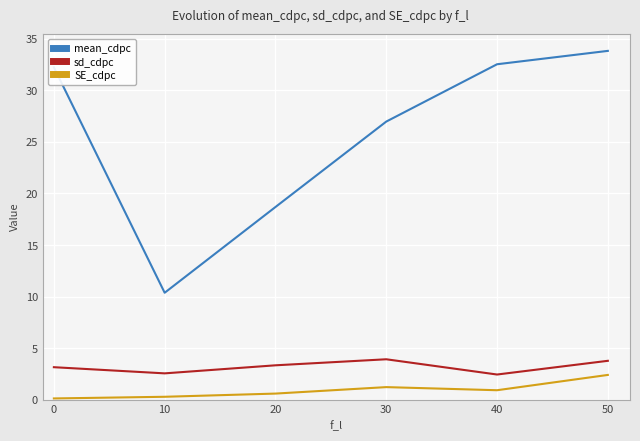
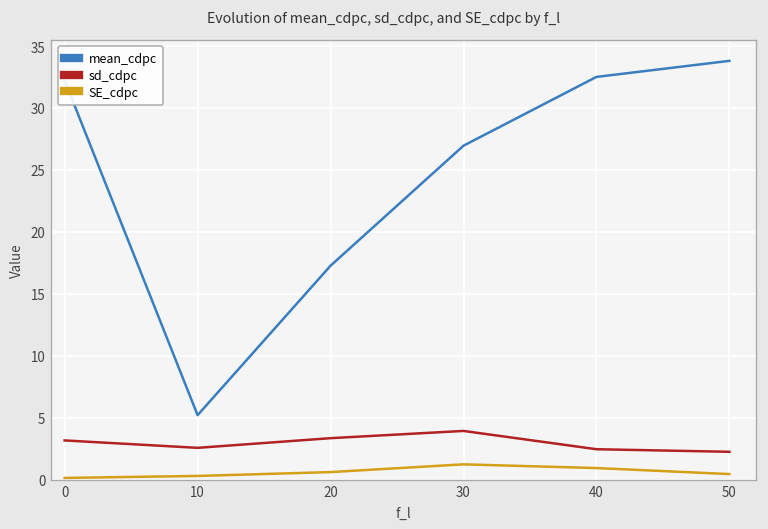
mean_cdpc, 10: 10.4 -> 5.2
mean_cdpc, 20: 18.7 -> 17.3
sd_cdpc, 50: 3.8 -> 2.2
SE_cdpc, 50: 2.4 -> 0.4
